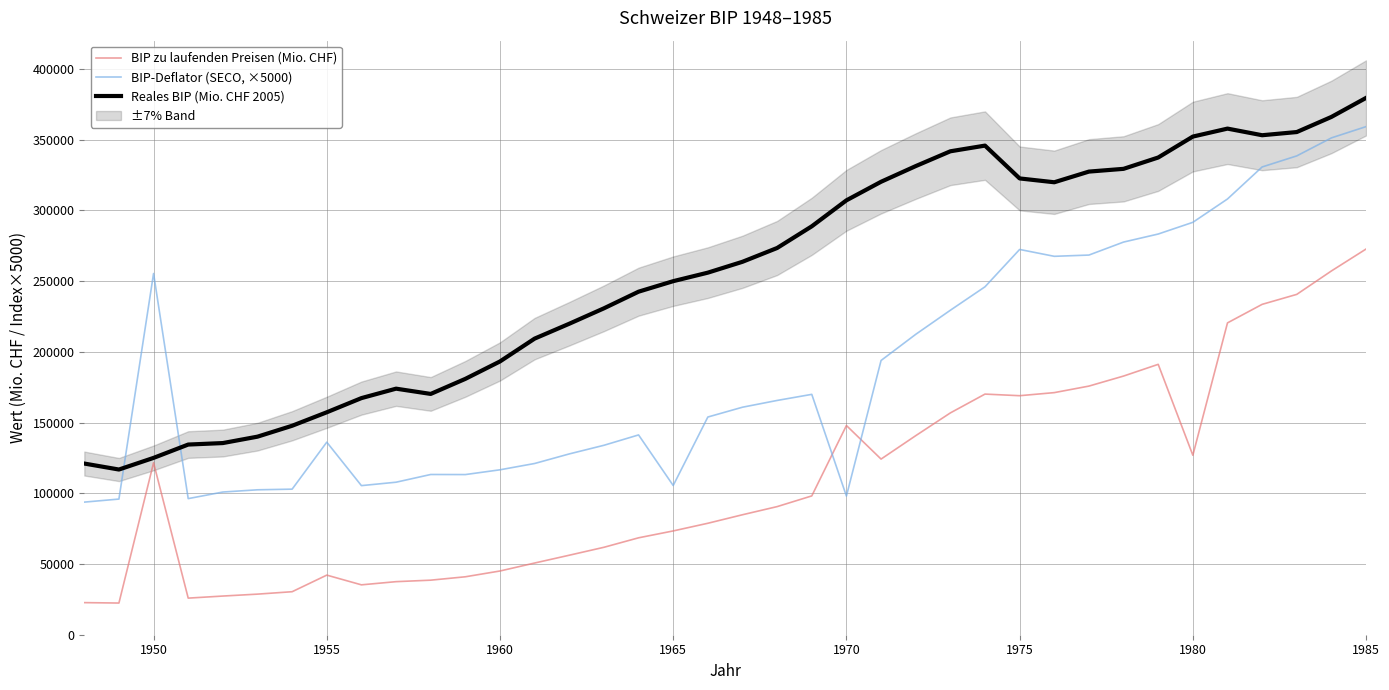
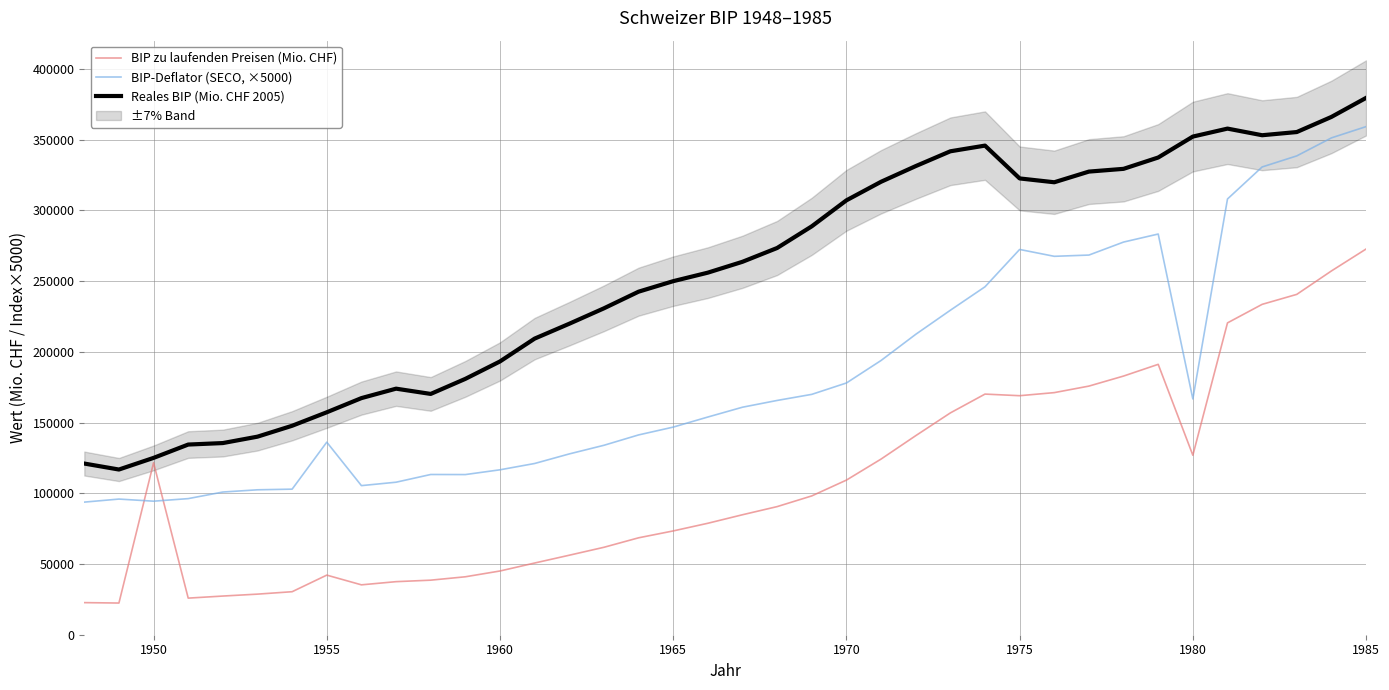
BIP-Deflator (SECO, ×5000), 1950: 255000 -> 94000
BIP-Deflator (SECO, ×5000), 1965: 105000 -> 147000
BIP zu laufenden Preisen (Mio. CHF), 1970: 148000 -> 109000
BIP-Deflator (SECO, ×5000), 1970: 98000 -> 178000
BIP-Deflator (SECO, ×5000), 1980: 292000 -> 167000
